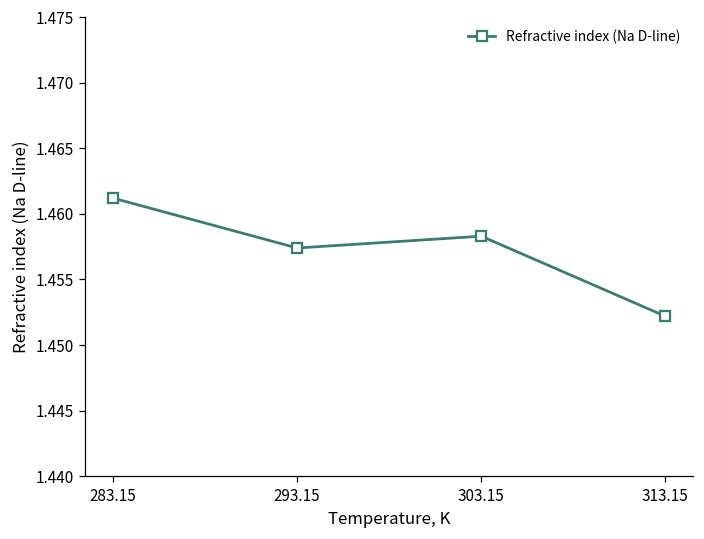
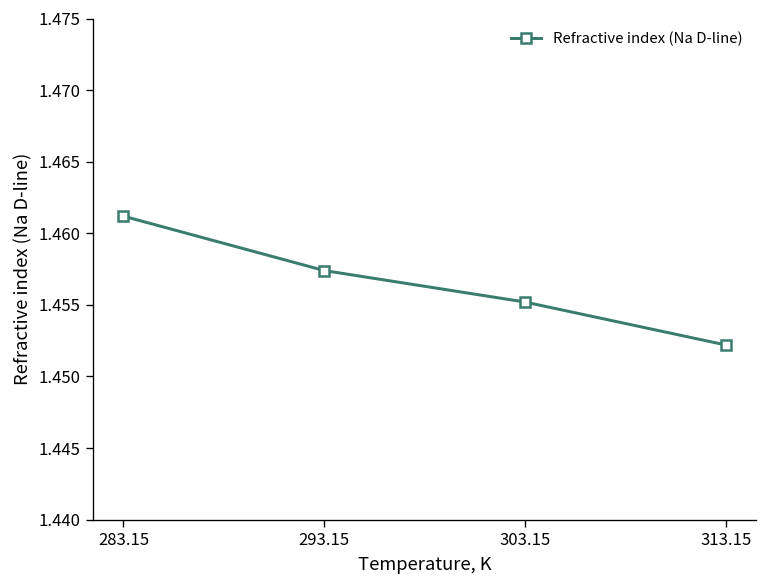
303.15: 1.4583 -> 1.4552
